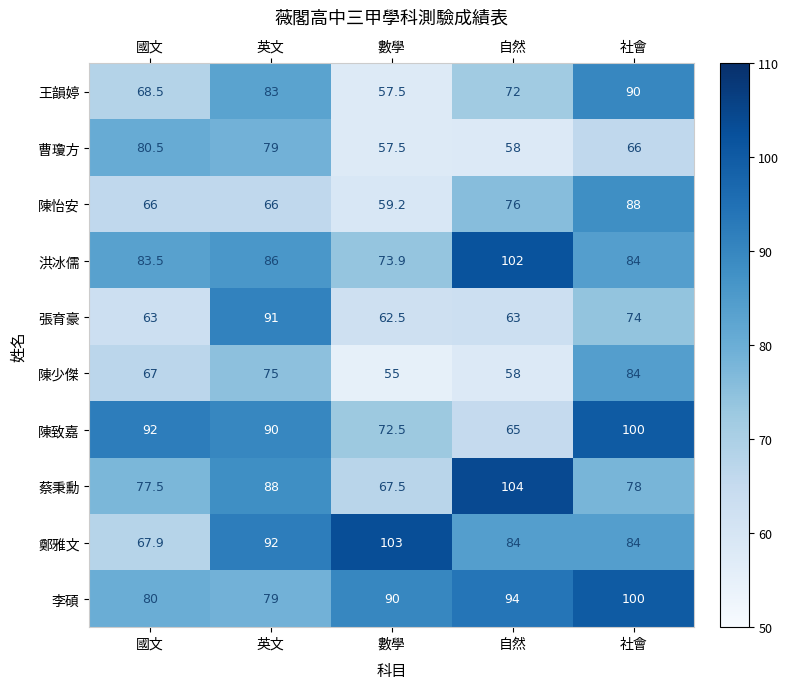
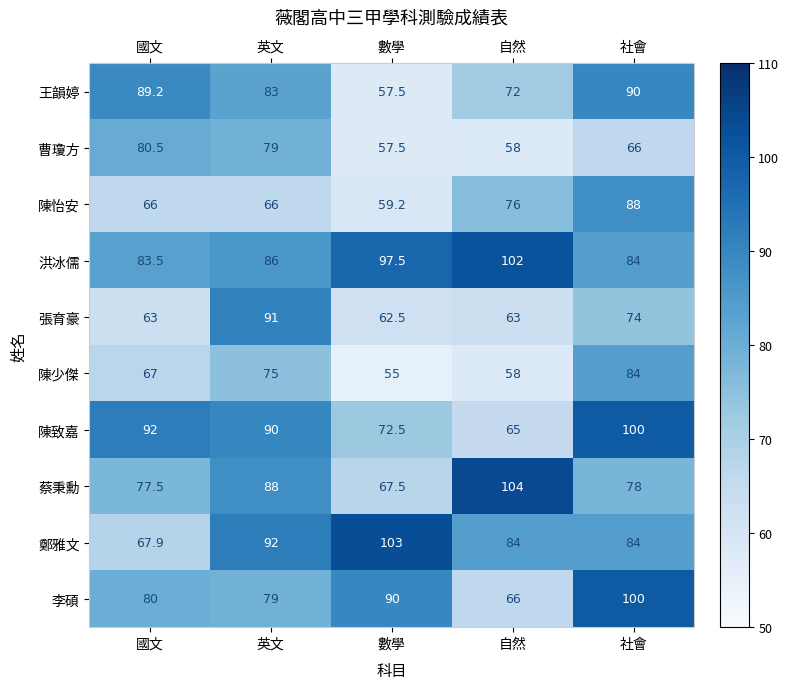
王韻婷, 國文: 68.5 -> 89.2
洪冰儒, 數學: 73.9 -> 97.5
李碩, 自然: 94 -> 66
